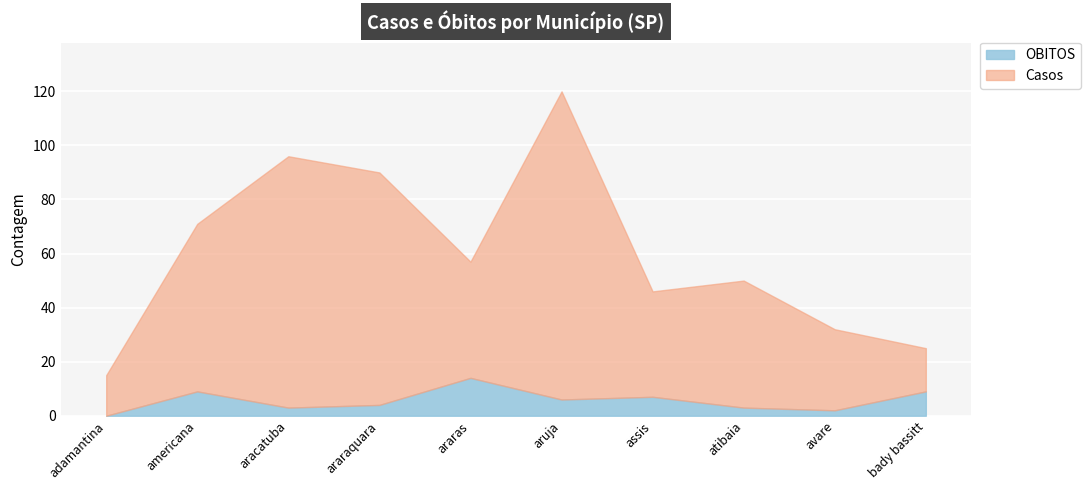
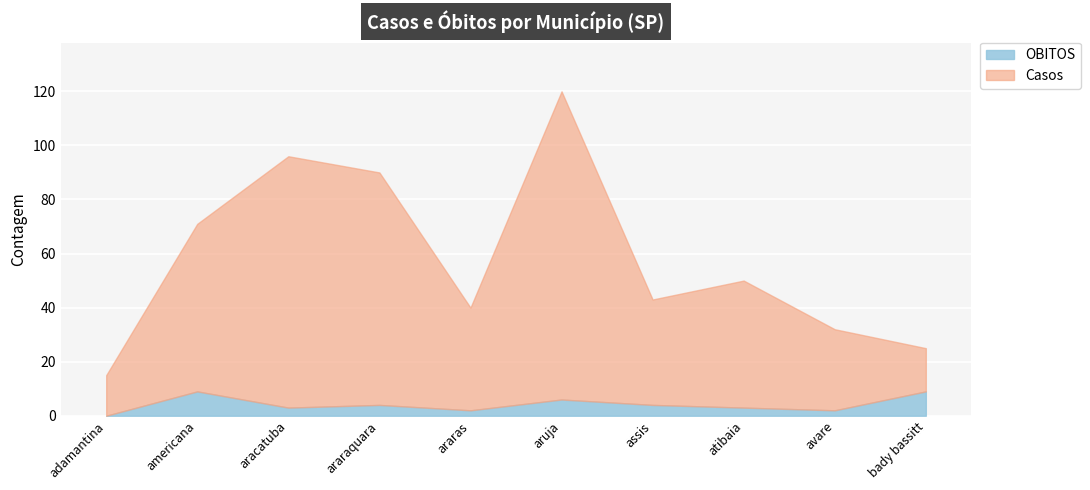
OBITOS, araras: 14 -> 2
Casos, araras: 43 -> 38
OBITOS, assis: 7 -> 4
